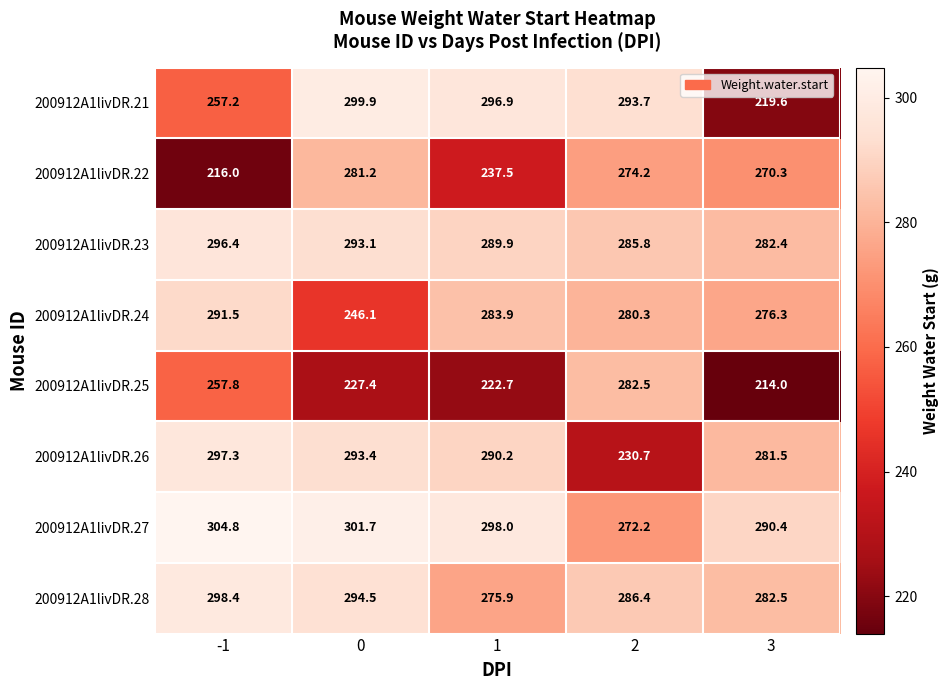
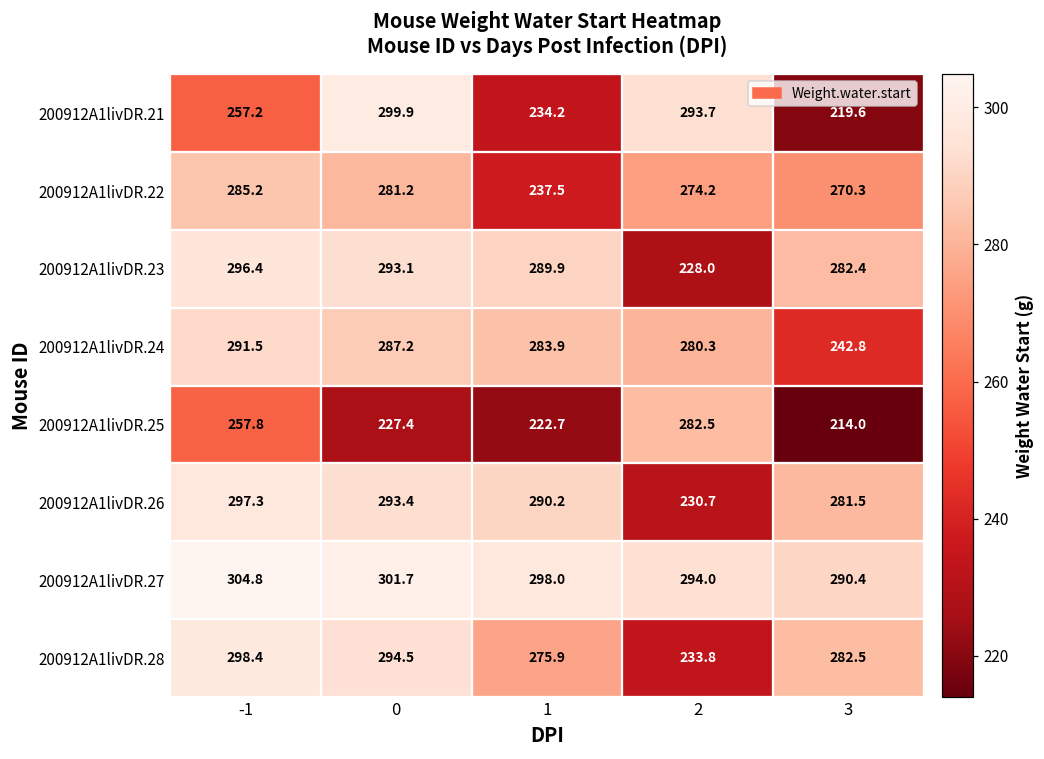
200912A1livDR.21, 1: 296.9 -> 234.2
200912A1livDR.22, -1: 216.0 -> 285.2
200912A1livDR.23, 2: 285.8 -> 228.0
200912A1livDR.24, 0: 246.1 -> 287.2
200912A1livDR.24, 3: 276.3 -> 242.8
200912A1livDR.27, 2: 272.2 -> 294.0
200912A1livDR.28, 2: 286.4 -> 233.8
